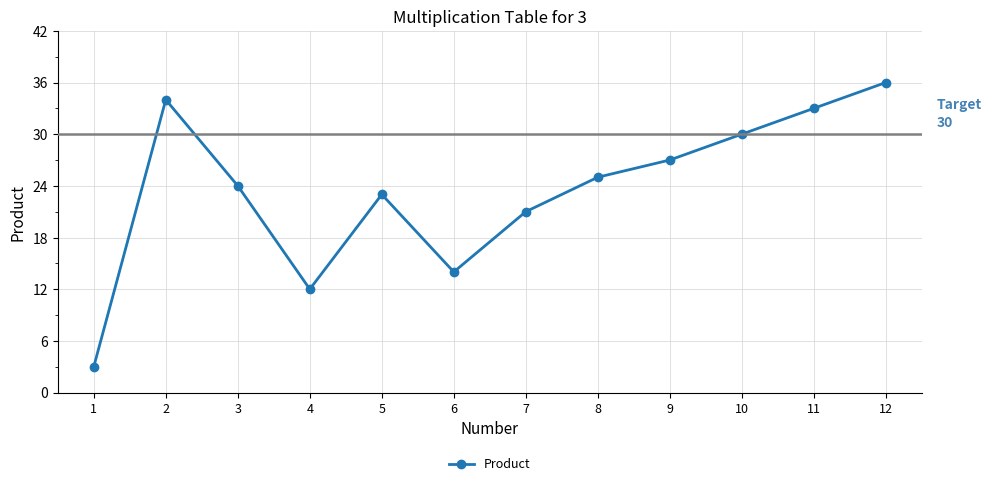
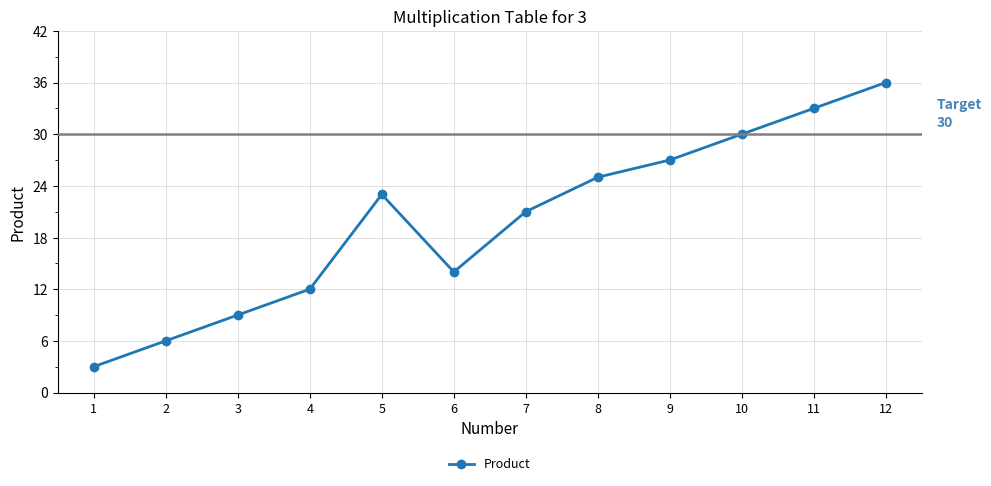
2: 34 -> 6
3: 24 -> 9
